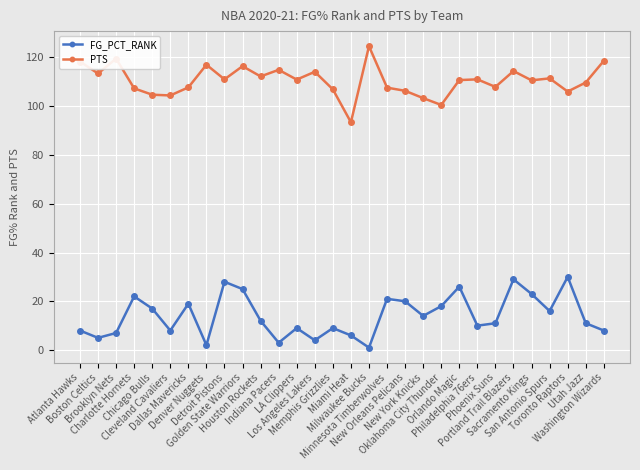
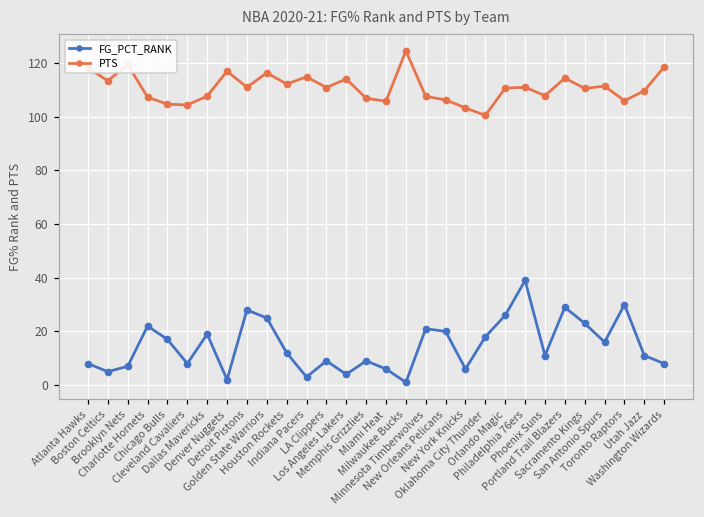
PTS, Miami Heat: 93 -> 106
FG_PCT_RANK, New York Knicks: 14 -> 6
FG_PCT_RANK, Philadelphia 76ers: 10 -> 39
